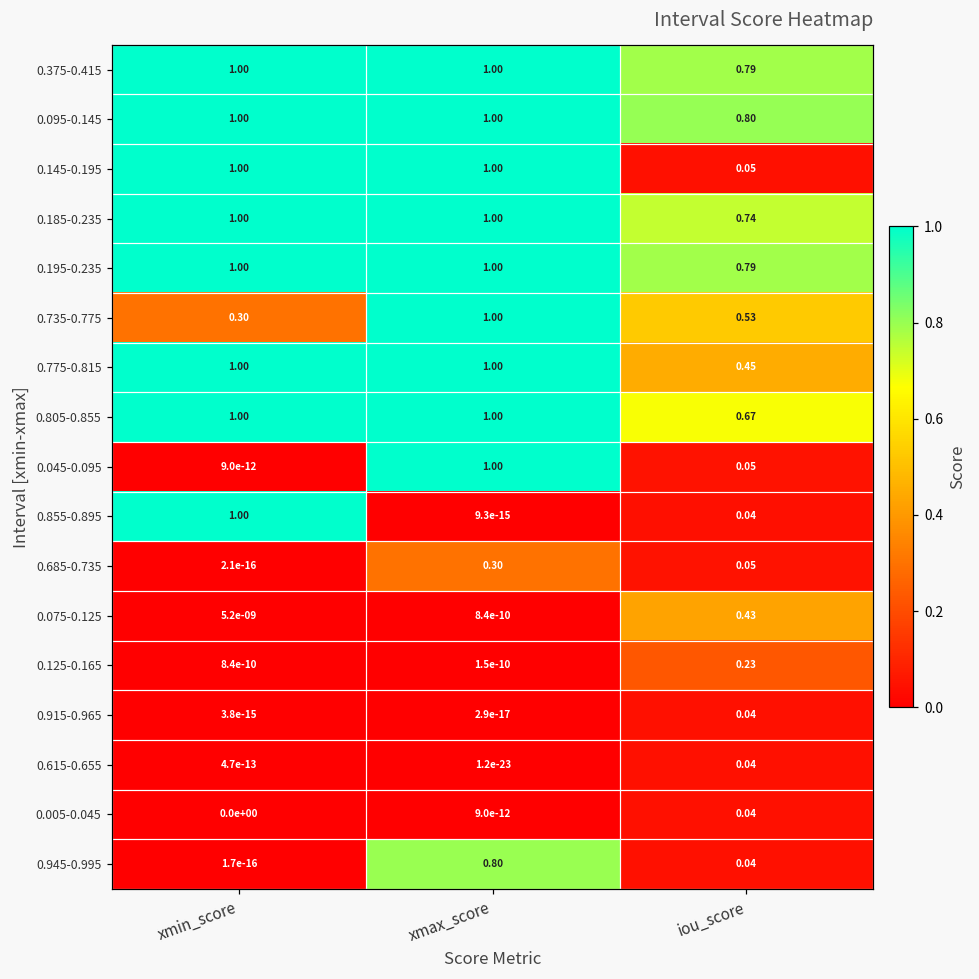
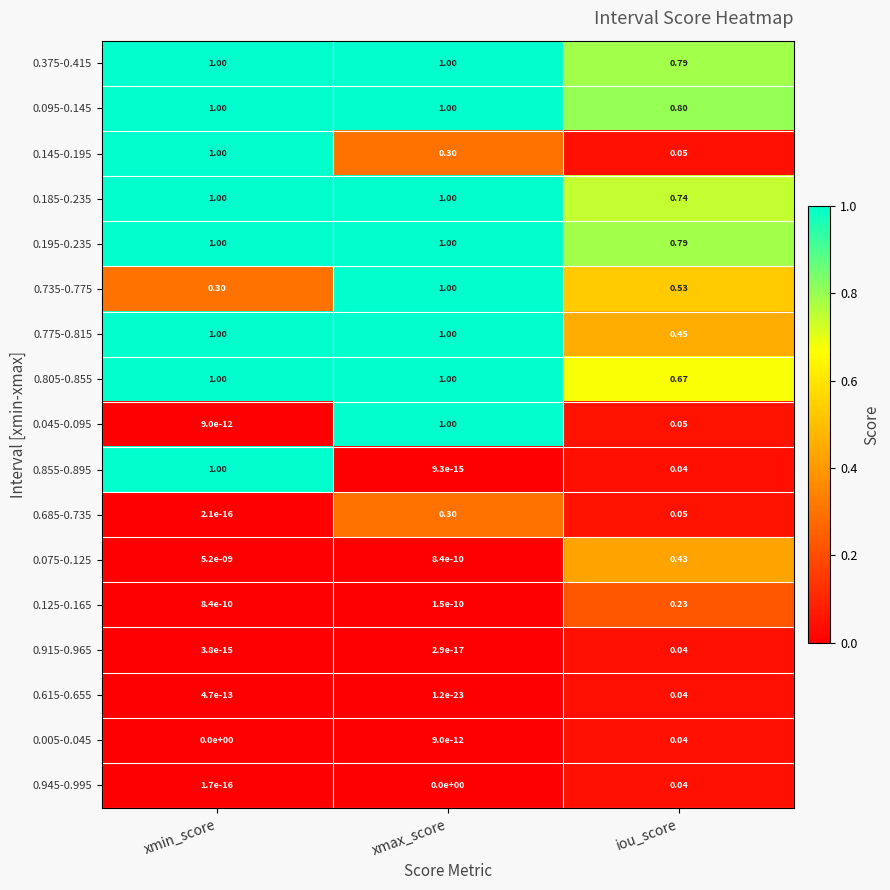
0.145-0.195, xmax_score: 1.00 -> 0.30
0.945-0.995, xmax_score: 0.80 -> 0.0e+00
